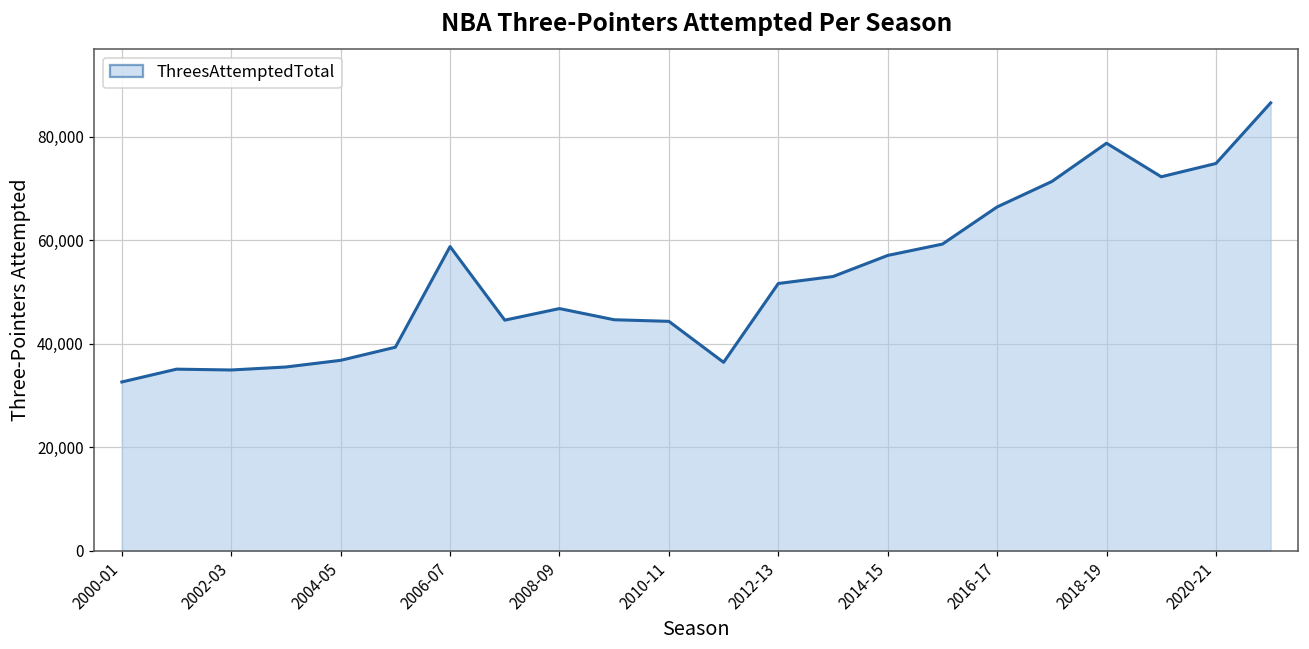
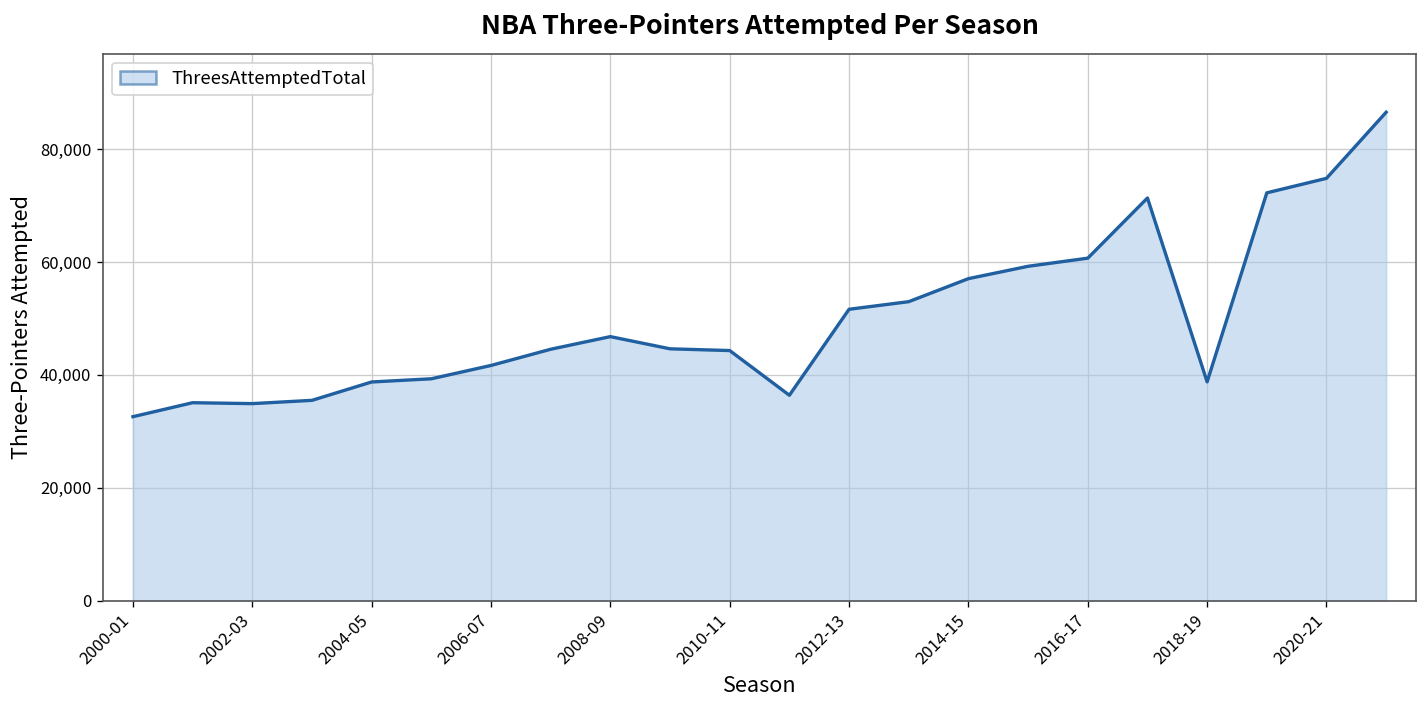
2004-05: 37,000 -> 39,000
2006-07: 59,000 -> 42,000
2016-17: 66,000 -> 61,000
2018-19: 79,000 -> 39,000
